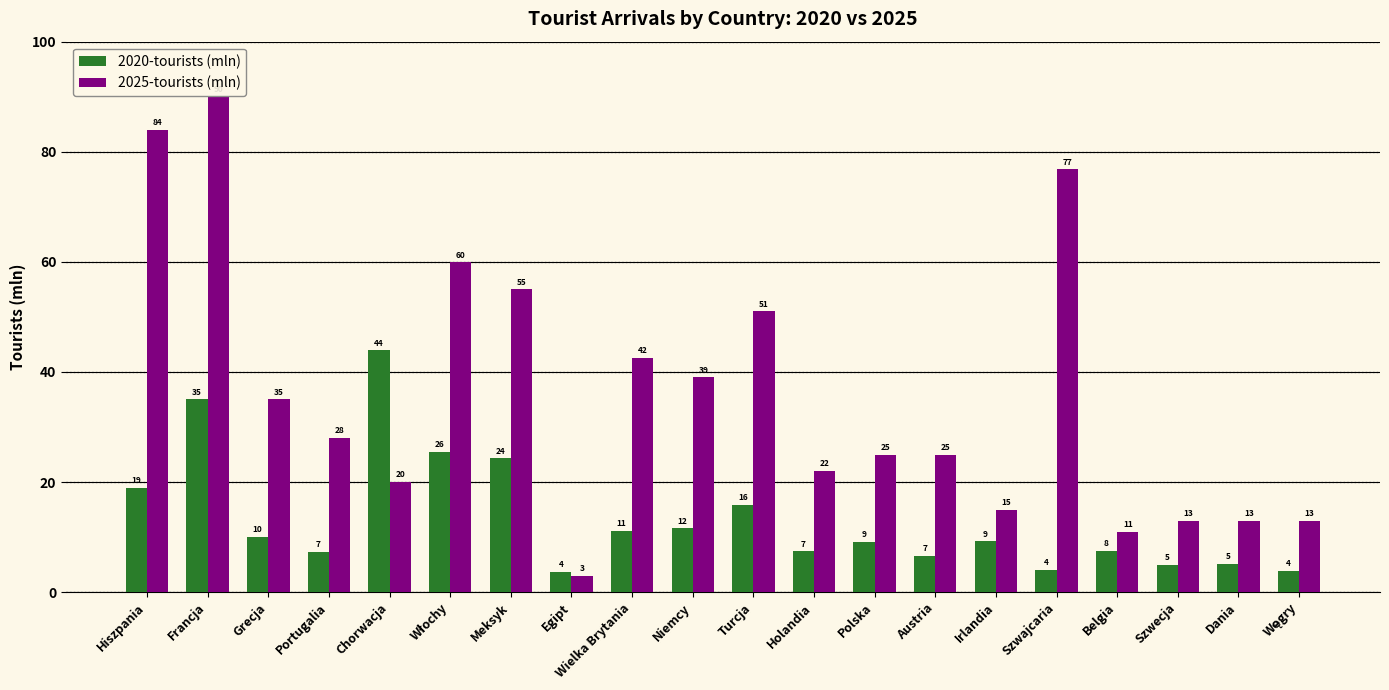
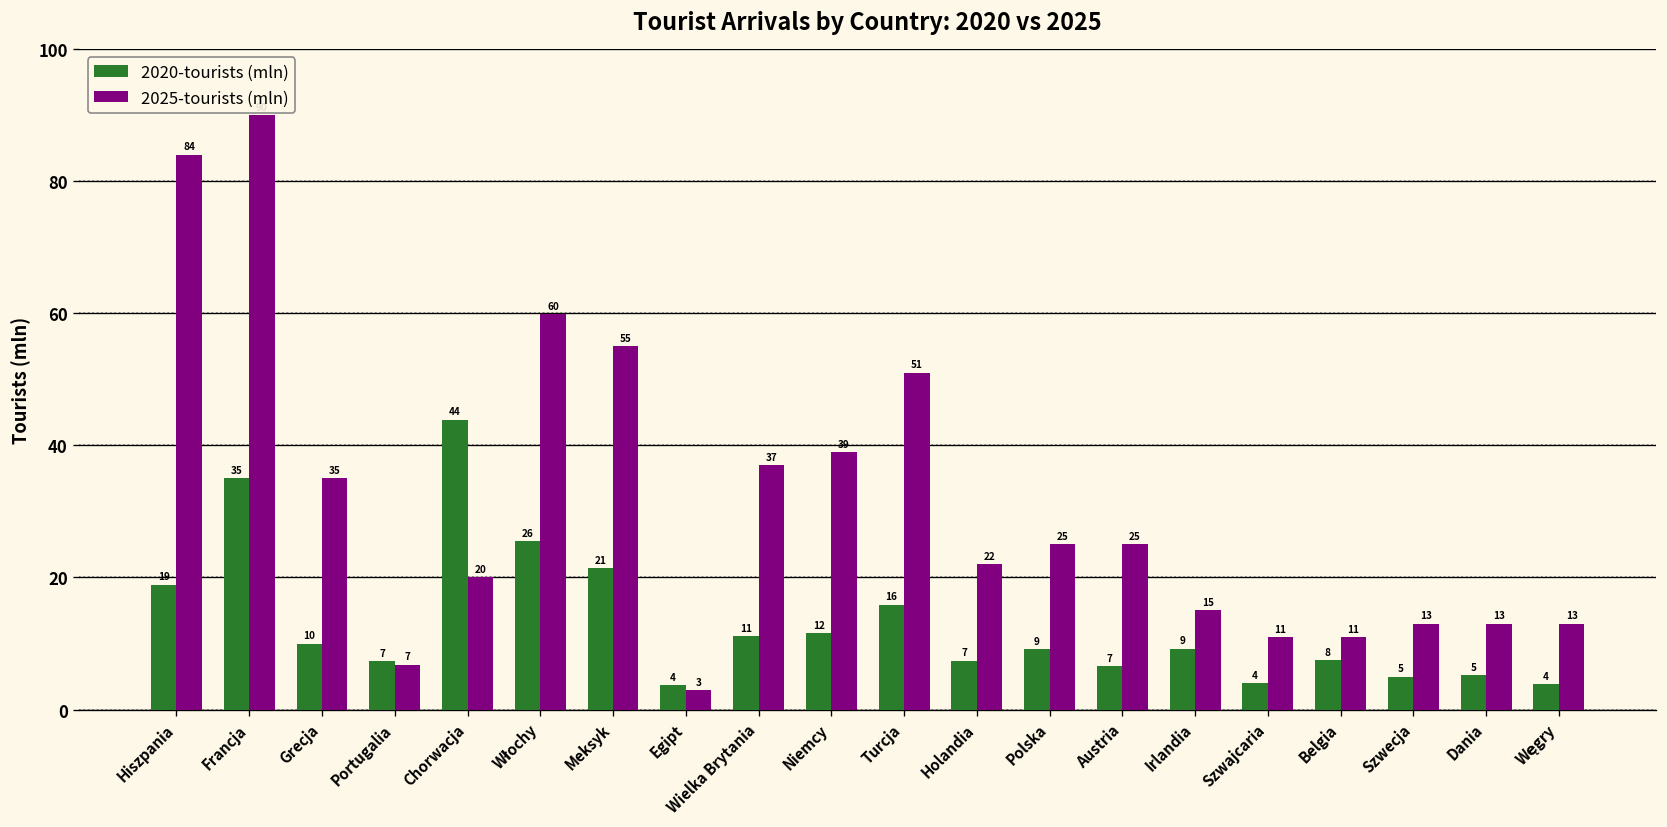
2025-tourists (mln), Portugalia: 28 -> 7
2020-tourists (mln), Meksyk: 24 -> 21
2025-tourists (mln), Wielka Brytania: 42 -> 37
2025-tourists (mln), Szwajcaria: 77 -> 11
